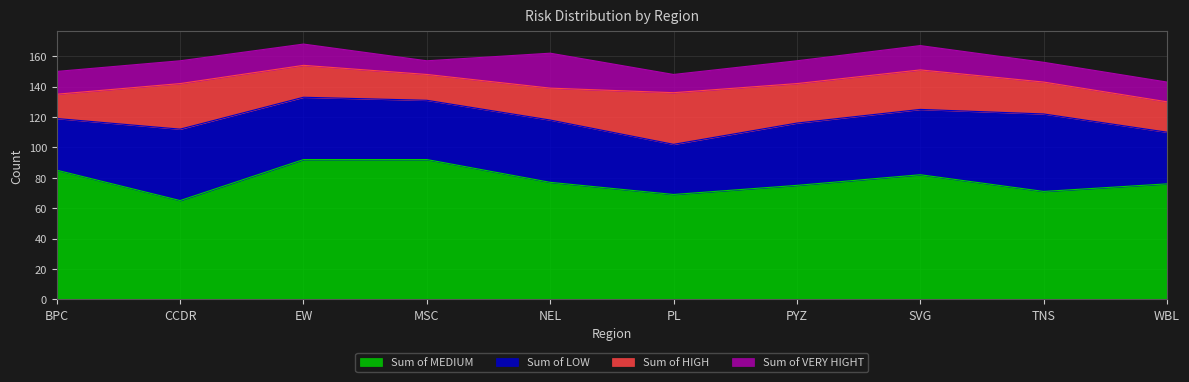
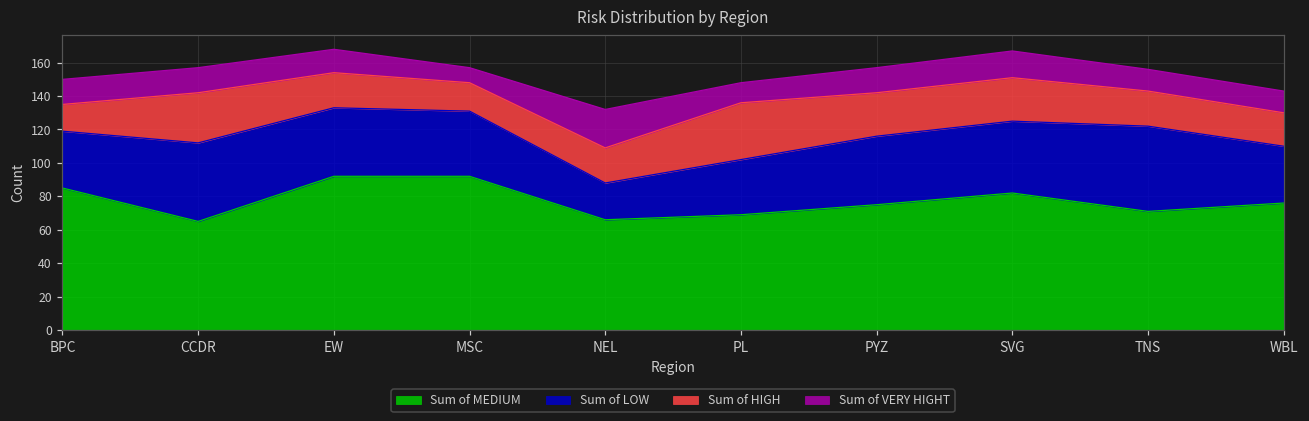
Sum of MEDIUM, NEL: 77 -> 66
Sum of LOW, NEL: 41 -> 22
